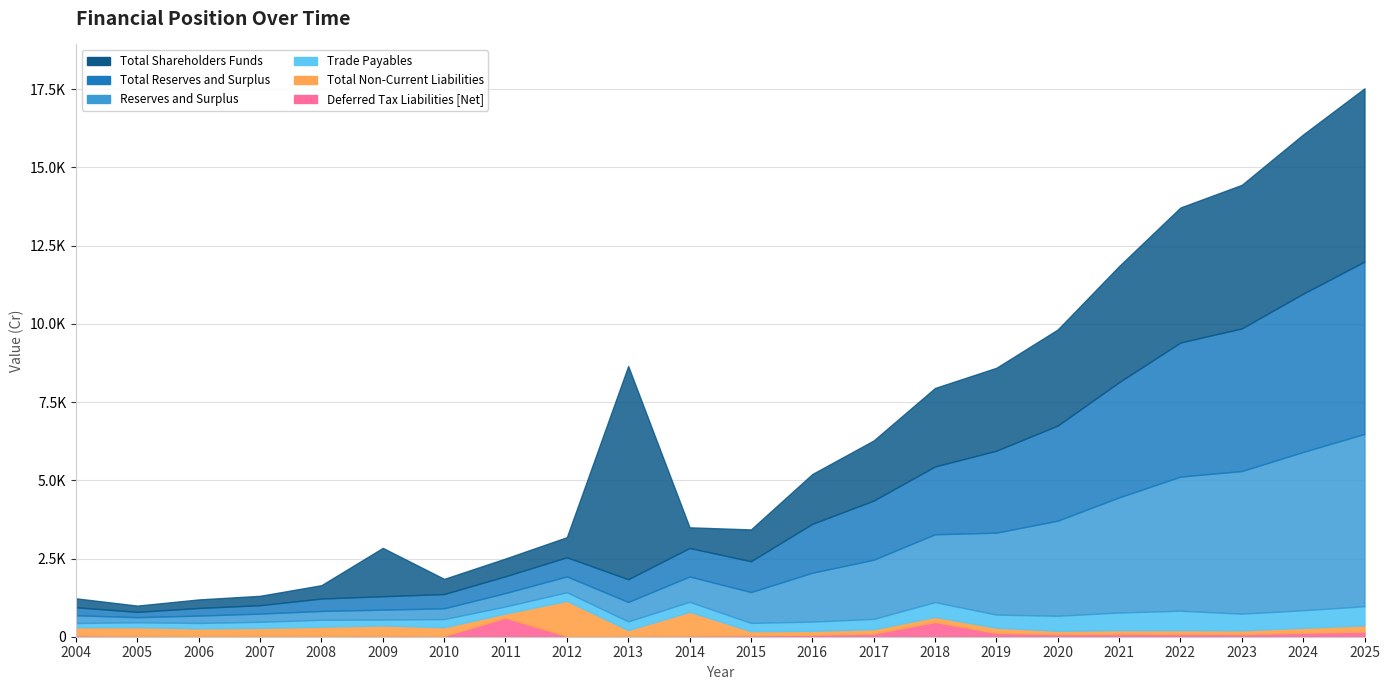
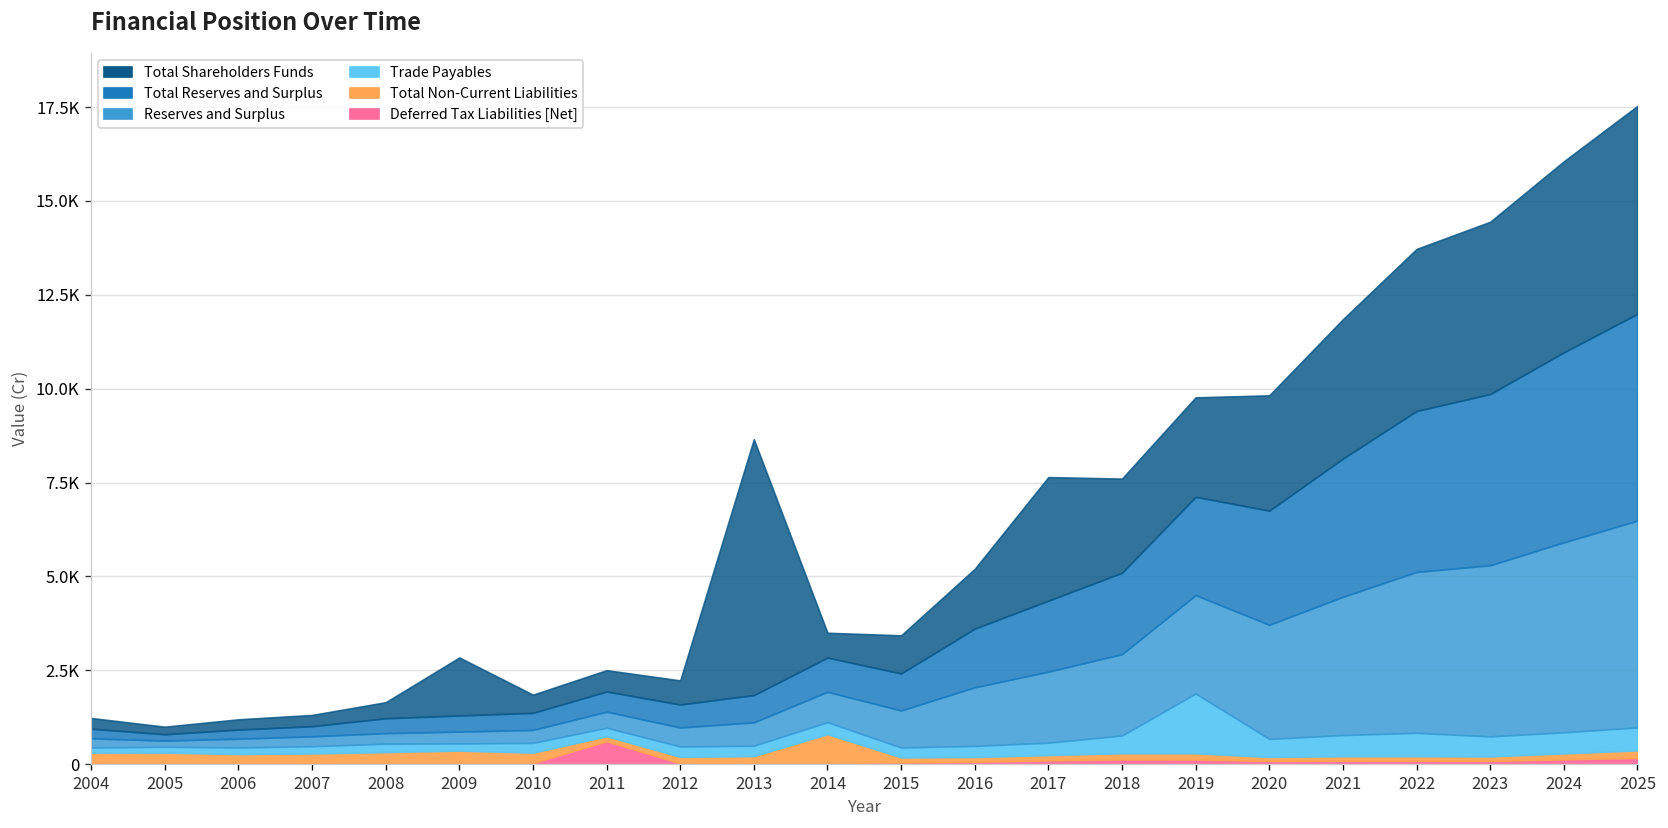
Total Non-Current Liabilities, 2012: 1100 -> 200
Total Shareholders Funds, 2017: 1900 -> 3300
Deferred Tax Liabilities [Net], 2018: 500 -> 100
Trade Payables, 2019: 400 -> 1600
